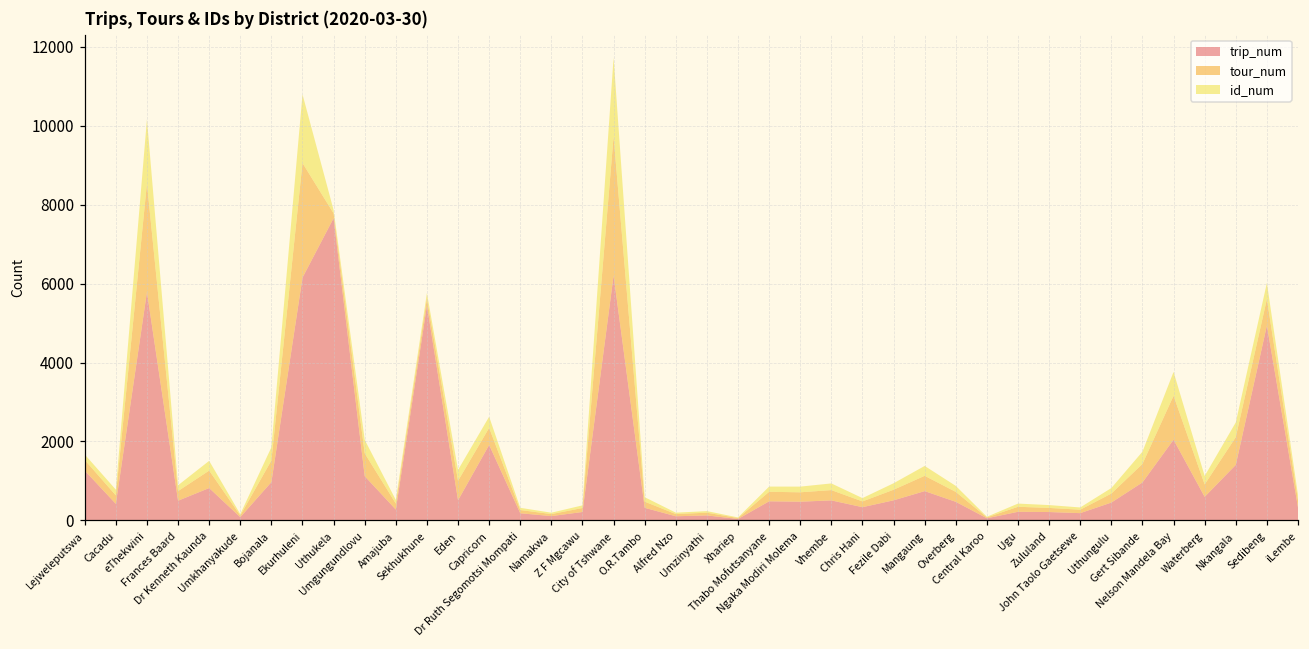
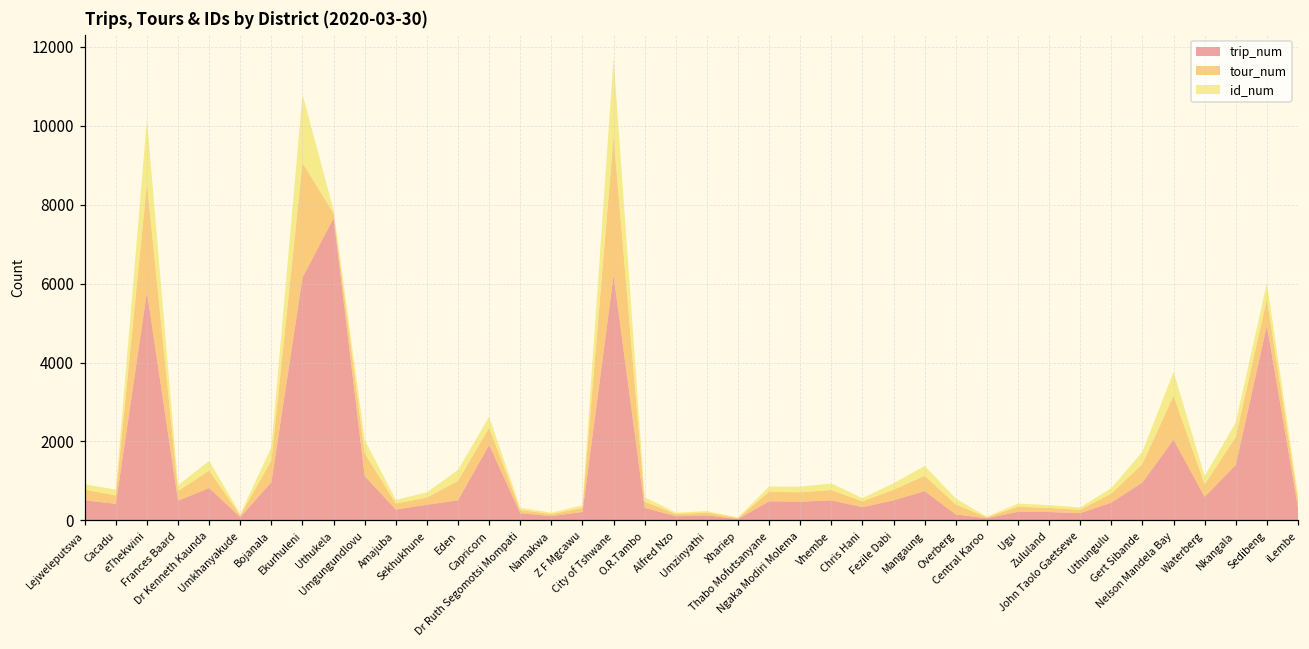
trip_num, Lejweleputswa: 1300 -> 500
trip_num, Sekhukhune: 5400 -> 400
trip_num, Overberg: 500 -> 200
